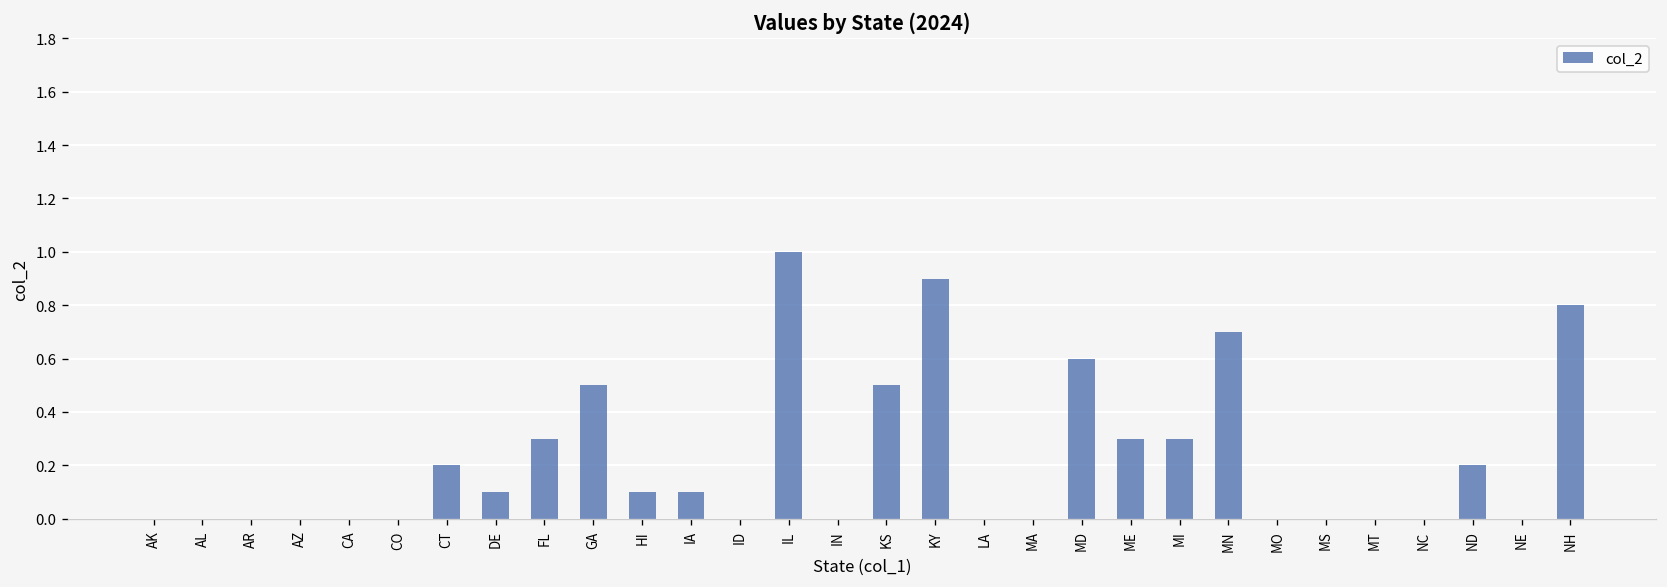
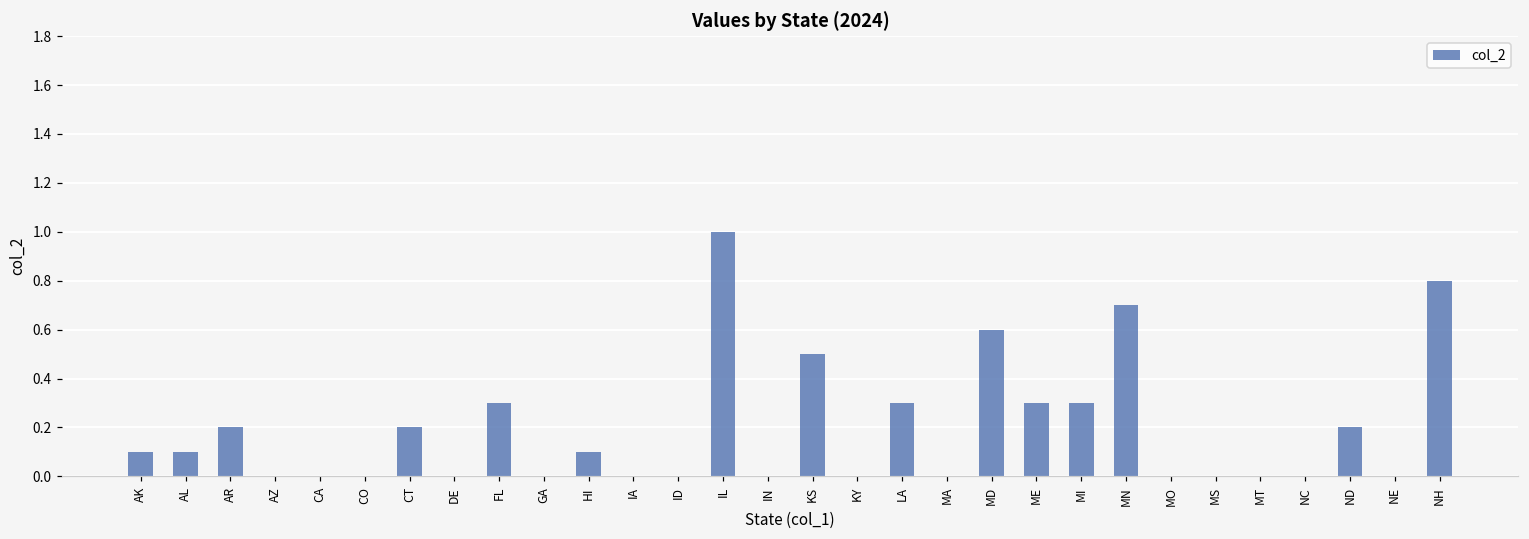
AK: 0.0 -> 0.1
AL: 0.0 -> 0.1
AR: 0.0 -> 0.2
DE: 0.1 -> 0.0
GA: 0.5 -> 0.0
IA: 0.1 -> 0.0
KY: 0.9 -> 0.0
LA: 0.0 -> 0.3
